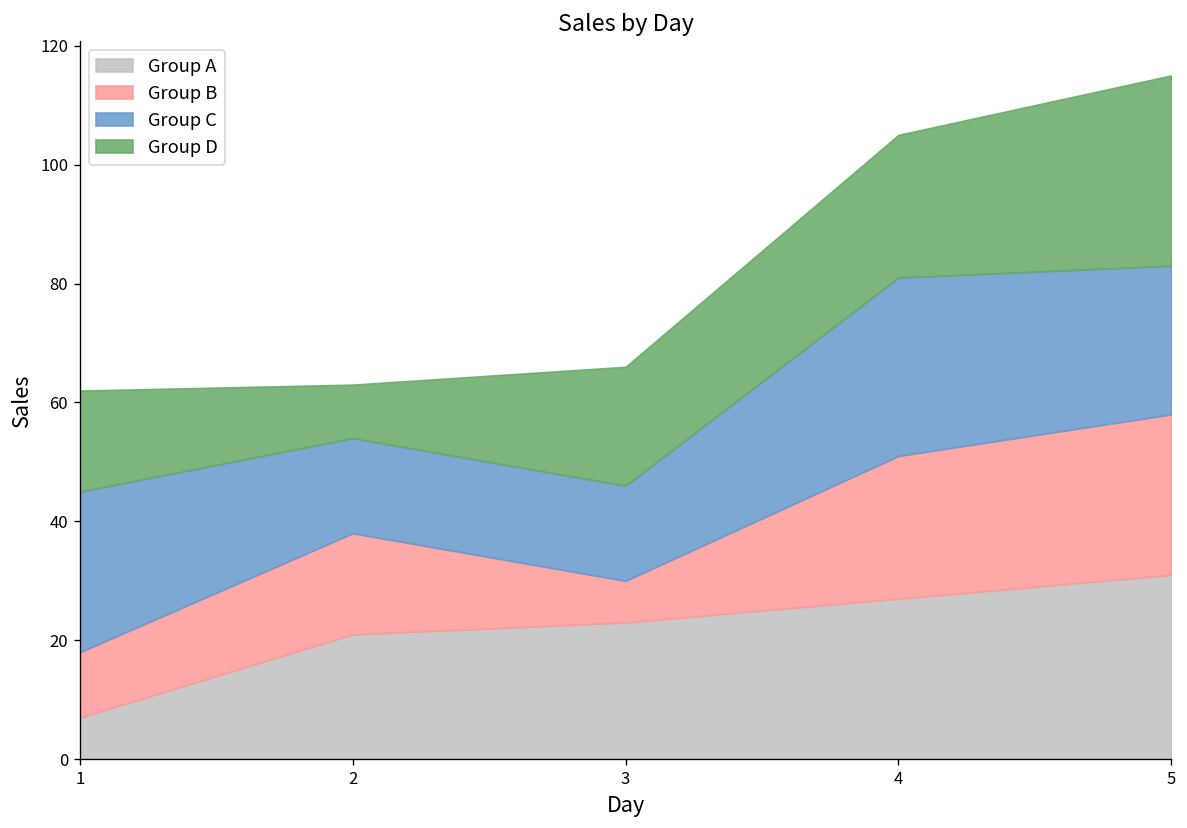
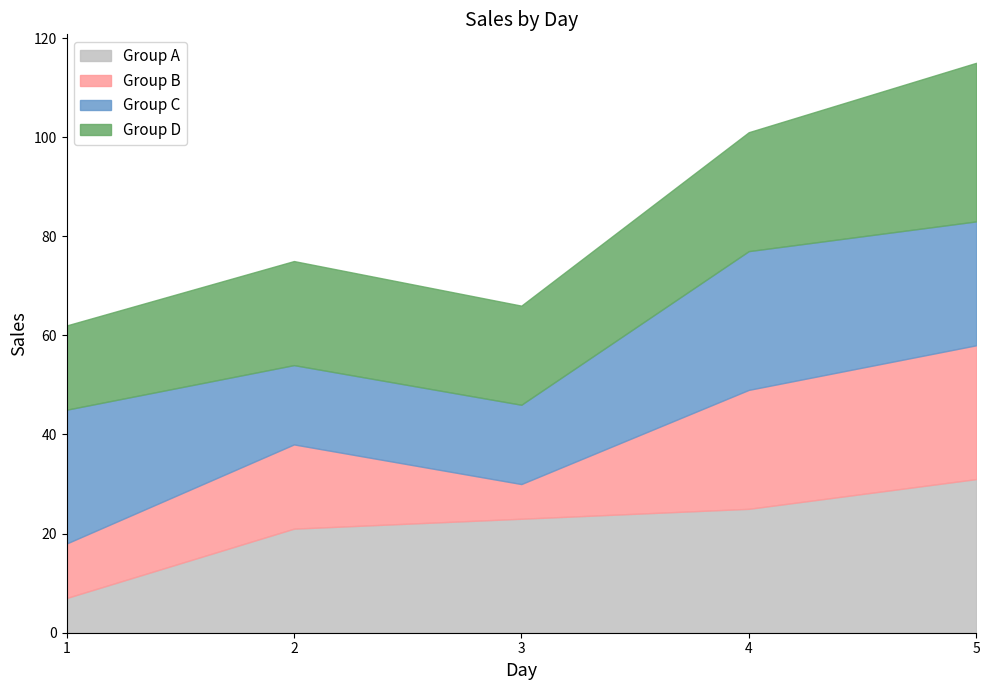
Group D, 2: 9 -> 21
Group A, 4: 27 -> 25
Group C, 4: 30 -> 28
